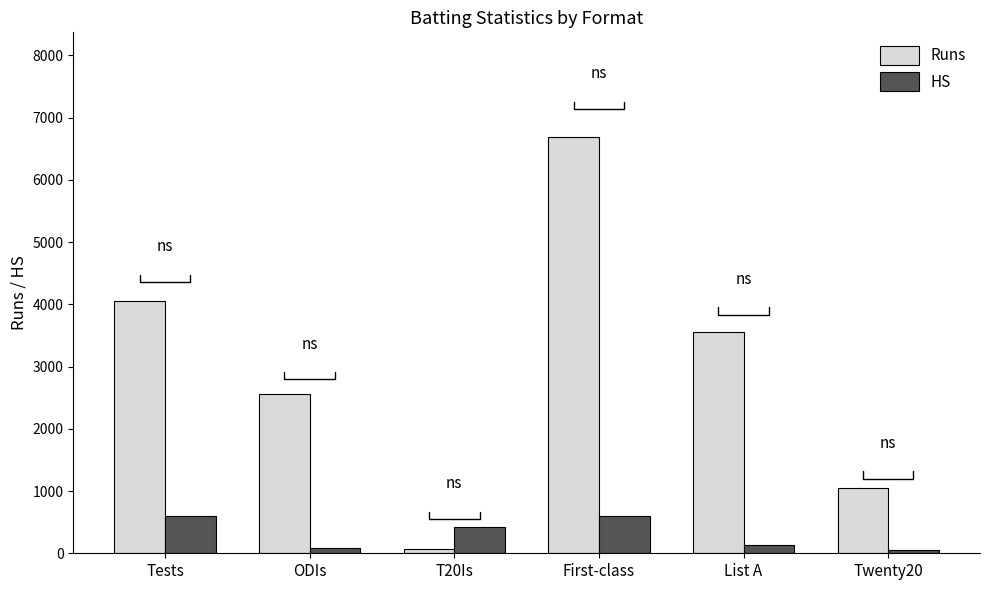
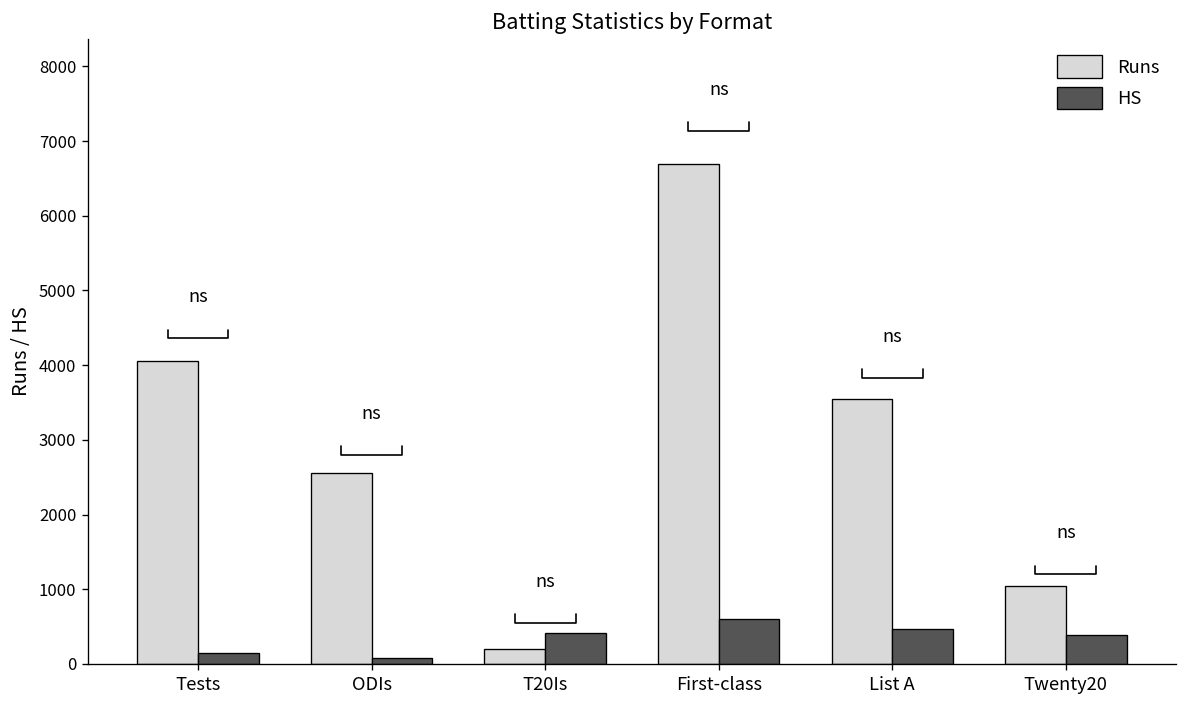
HS, Tests: 600 -> 100
Runs, T20Is: 100 -> 200
HS, List A: 100 -> 500
HS, Twenty20: 100 -> 400
